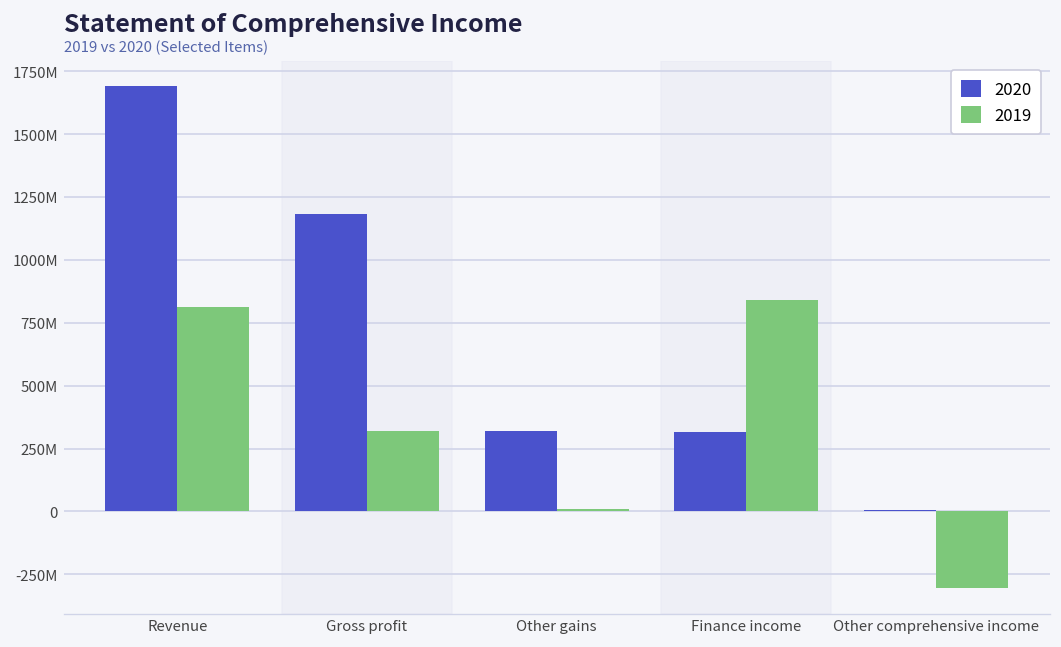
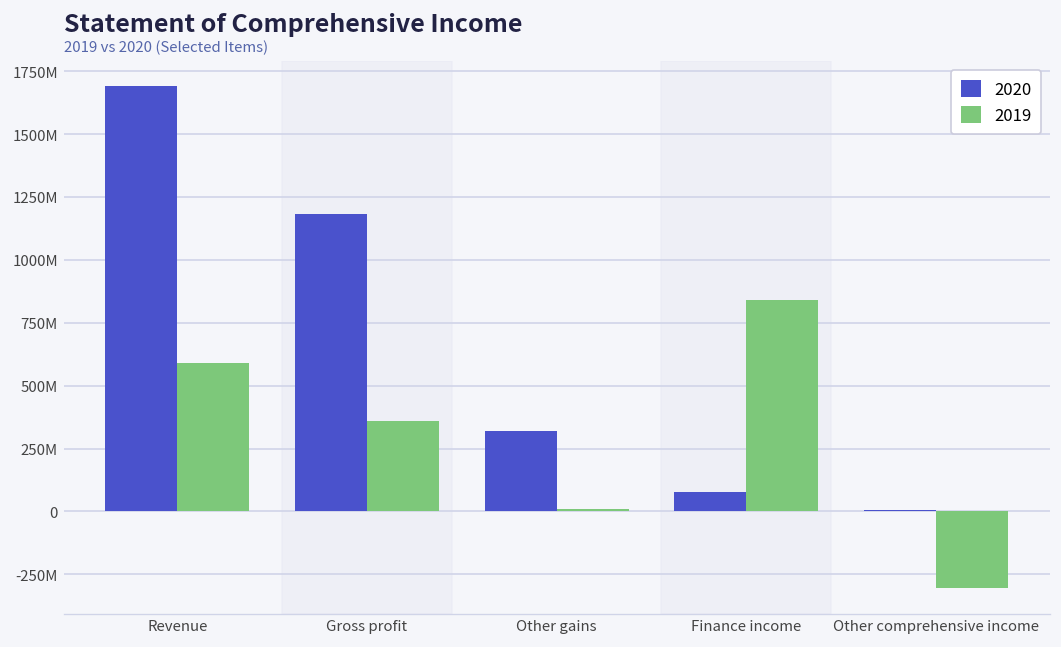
2019, Revenue: 810000000 -> 590000000
2019, Gross profit: 320000000 -> 360000000
2020, Finance income: 320000000 -> 80000000
